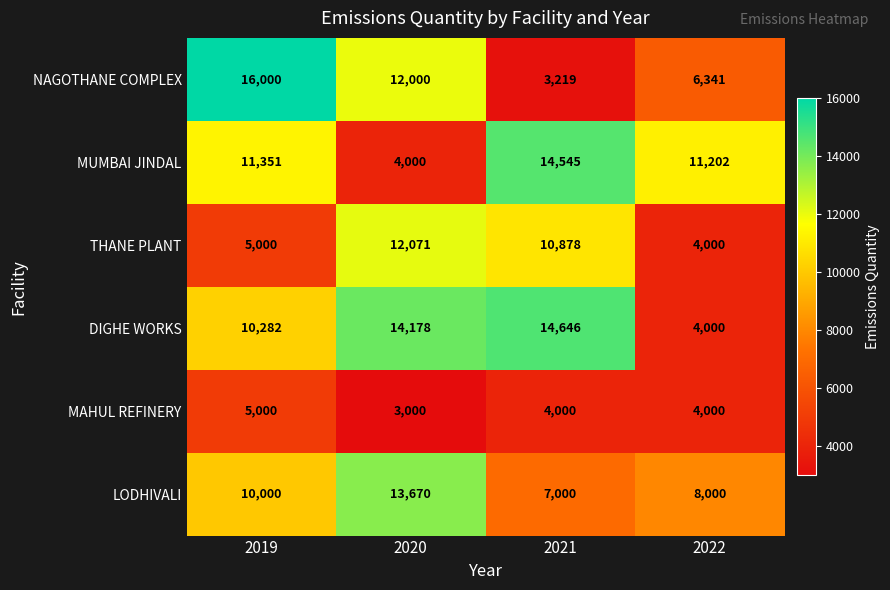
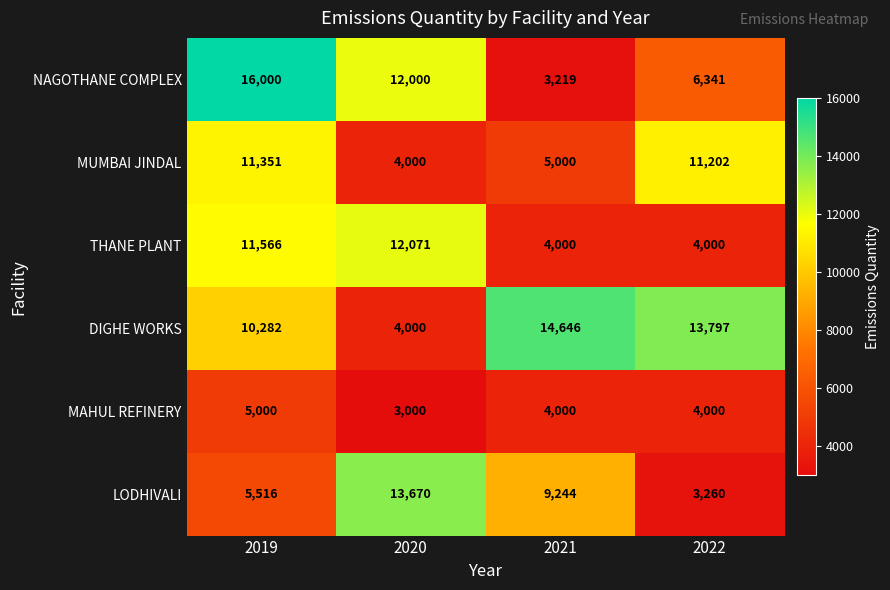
MUMBAI JINDAL, 2021: 14,545 -> 5,000
THANE PLANT, 2019: 5,000 -> 11,566
THANE PLANT, 2021: 10,878 -> 4,000
DIGHE WORKS, 2020: 14,178 -> 4,000
DIGHE WORKS, 2022: 4,000 -> 13,797
LODHIVALI, 2019: 10,000 -> 5,516
LODHIVALI, 2021: 7,000 -> 9,244
LODHIVALI, 2022: 8,000 -> 3,260
